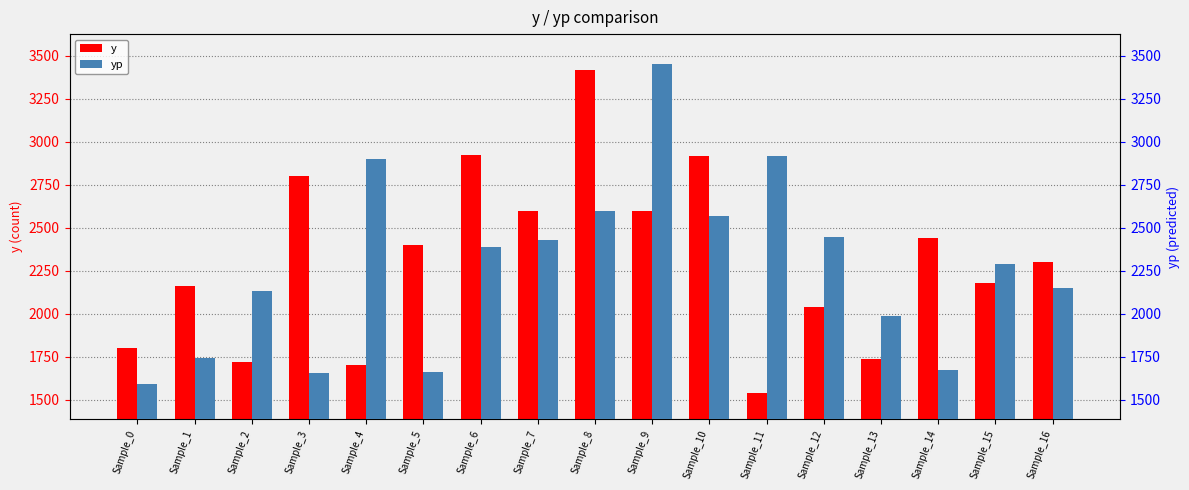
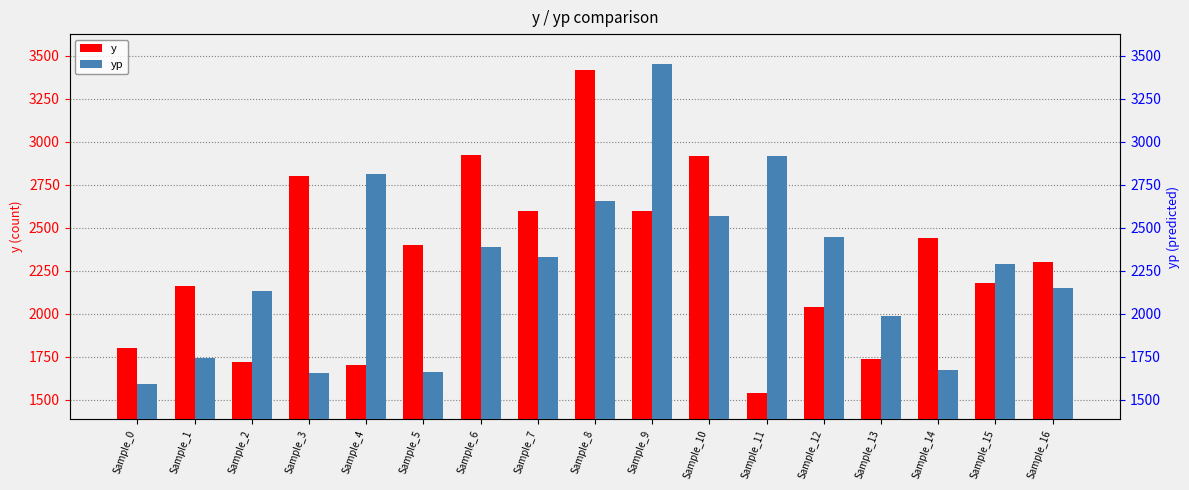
yp, Sample_4: 2900 -> 2810
yp, Sample_7: 2430 -> 2330
yp, Sample_8: 2600 -> 2660
